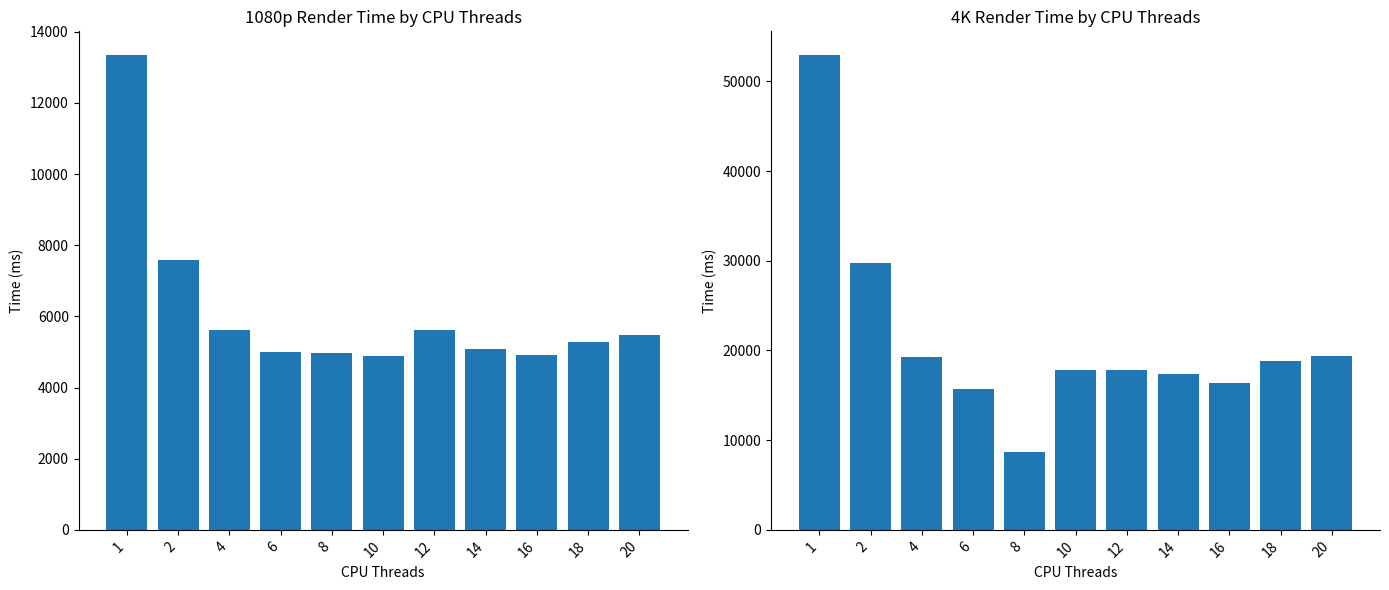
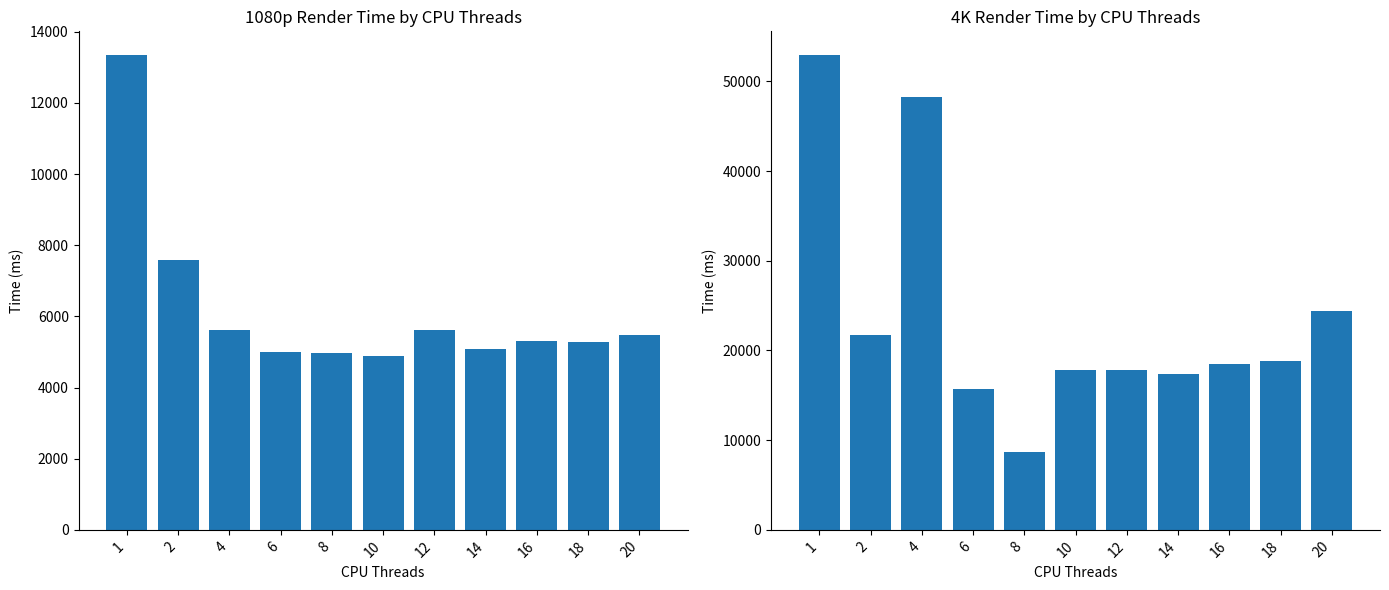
1080p Render Time by CPU Threads, 16: 4900 -> 5300
4K Render Time by CPU Threads, 2: 30000 -> 22000
4K Render Time by CPU Threads, 4: 19000 -> 48000
4K Render Time by CPU Threads, 16: 16000 -> 18000
4K Render Time by CPU Threads, 20: 19000 -> 24000
